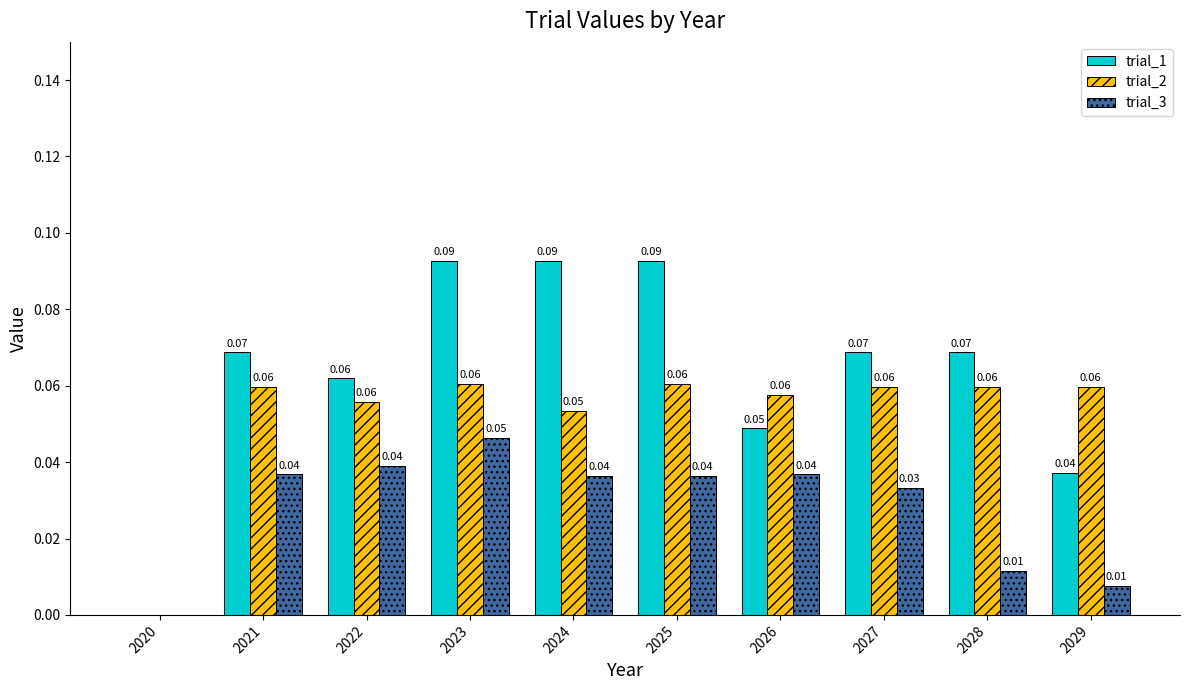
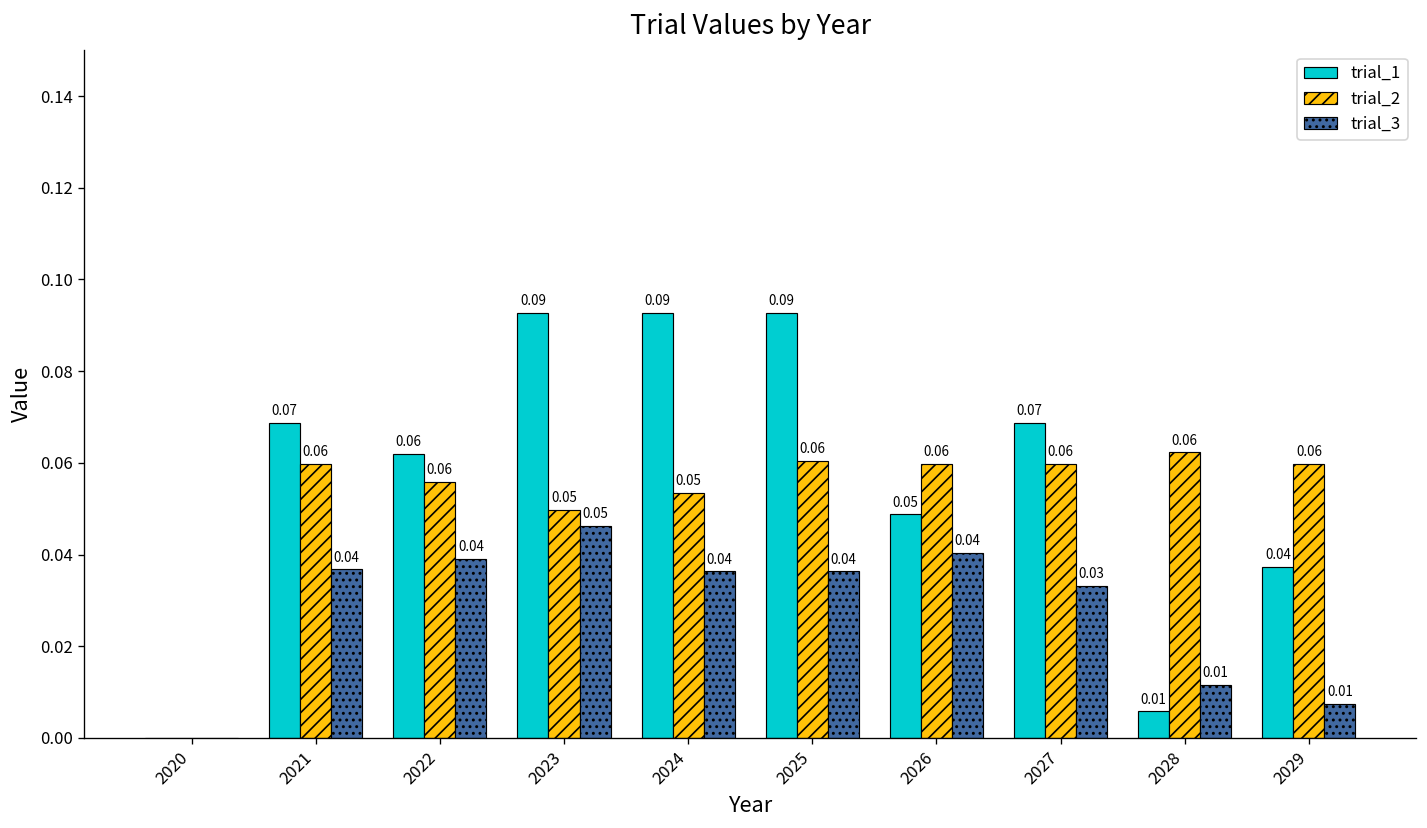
trial_2, 2023: 0.06 -> 0.05
trial_2, 2026: 0.058 -> 0.060
trial_3, 2026: 0.037 -> 0.040
trial_1, 2028: 0.07 -> 0.01
trial_2, 2028: 0.060 -> 0.062
